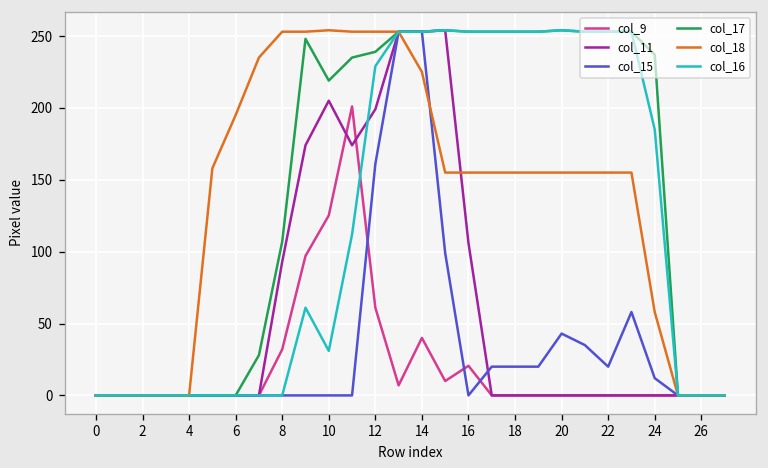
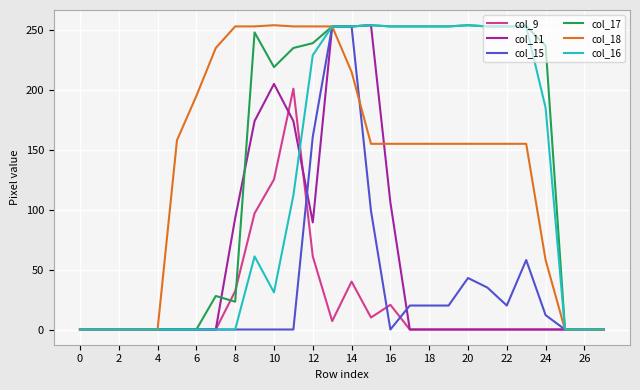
col_17, 8: 107 -> 23
col_11, 12: 199 -> 89
col_18, 14: 225 -> 215
